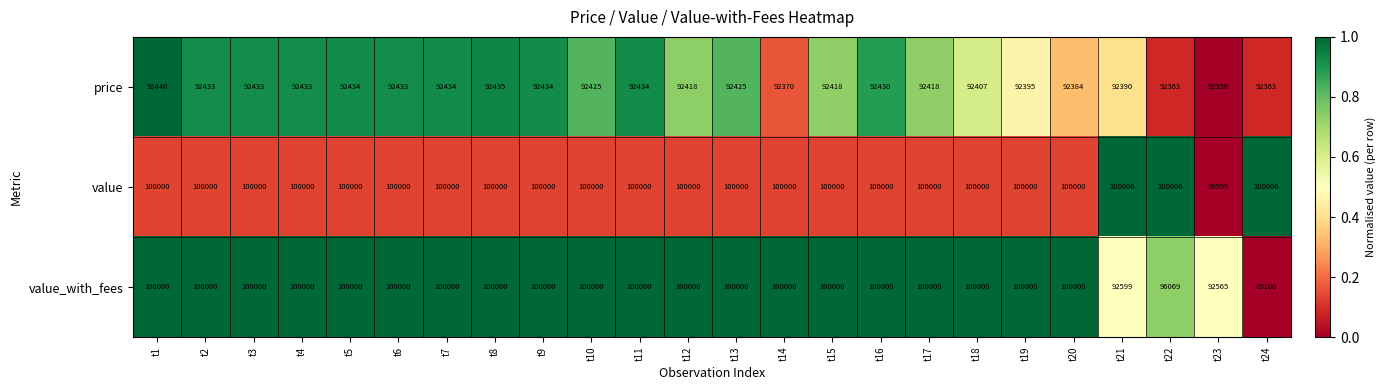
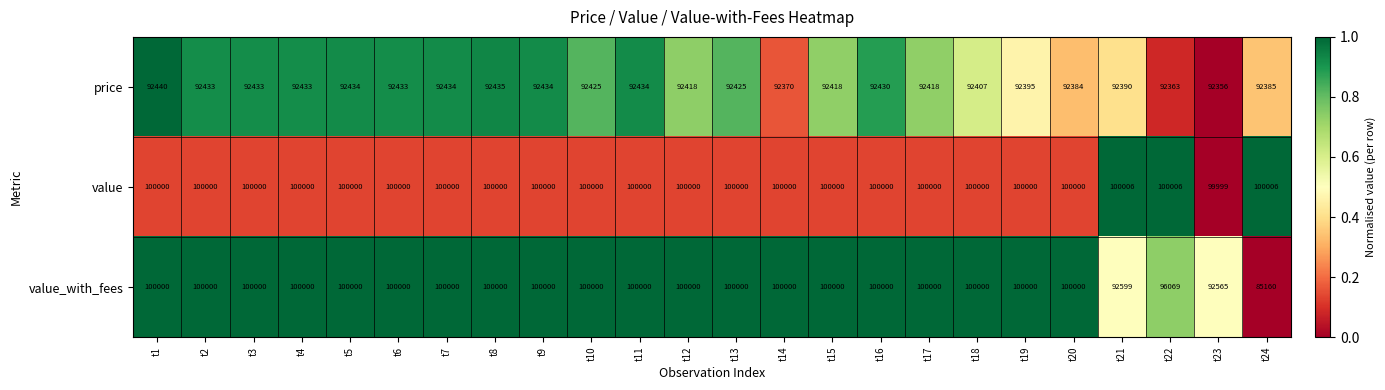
price, t24: 92363 -> 92385
